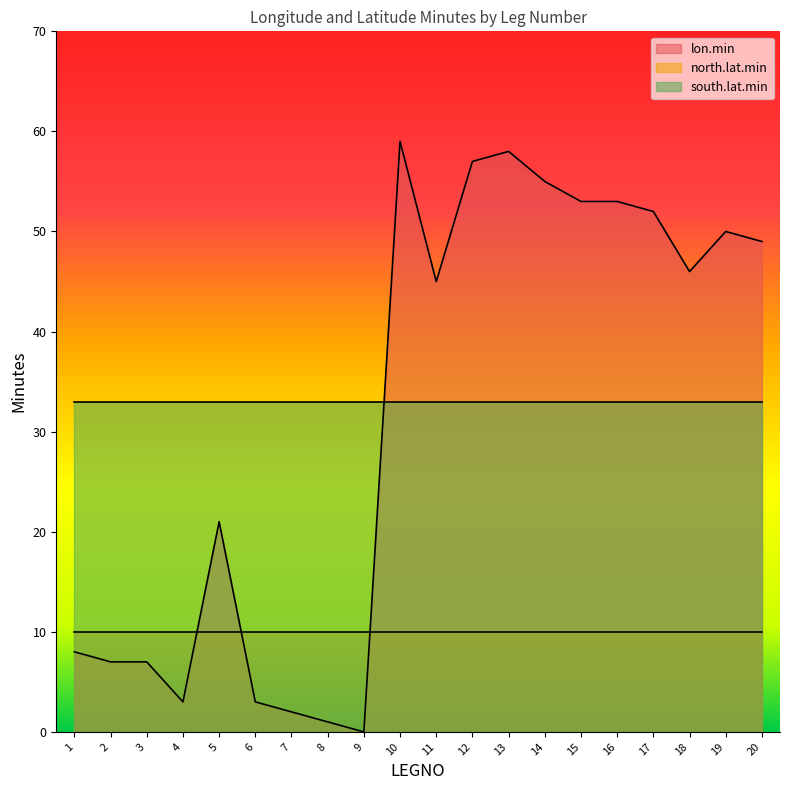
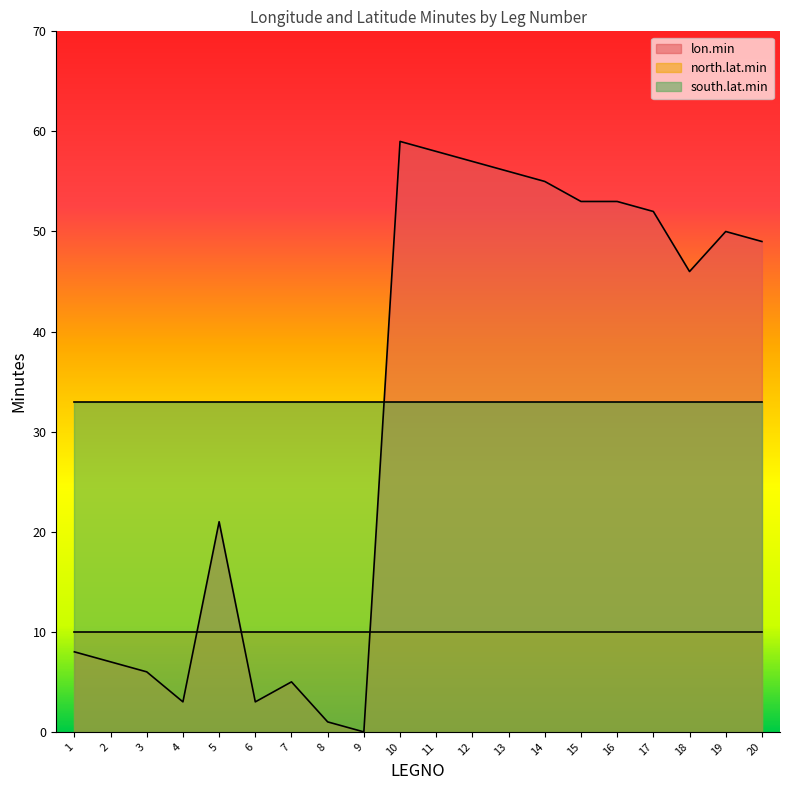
lon.min, 3: 7 -> 6
lon.min, 7: 2 -> 5
lon.min, 11: 45 -> 58
lon.min, 13: 58 -> 56
